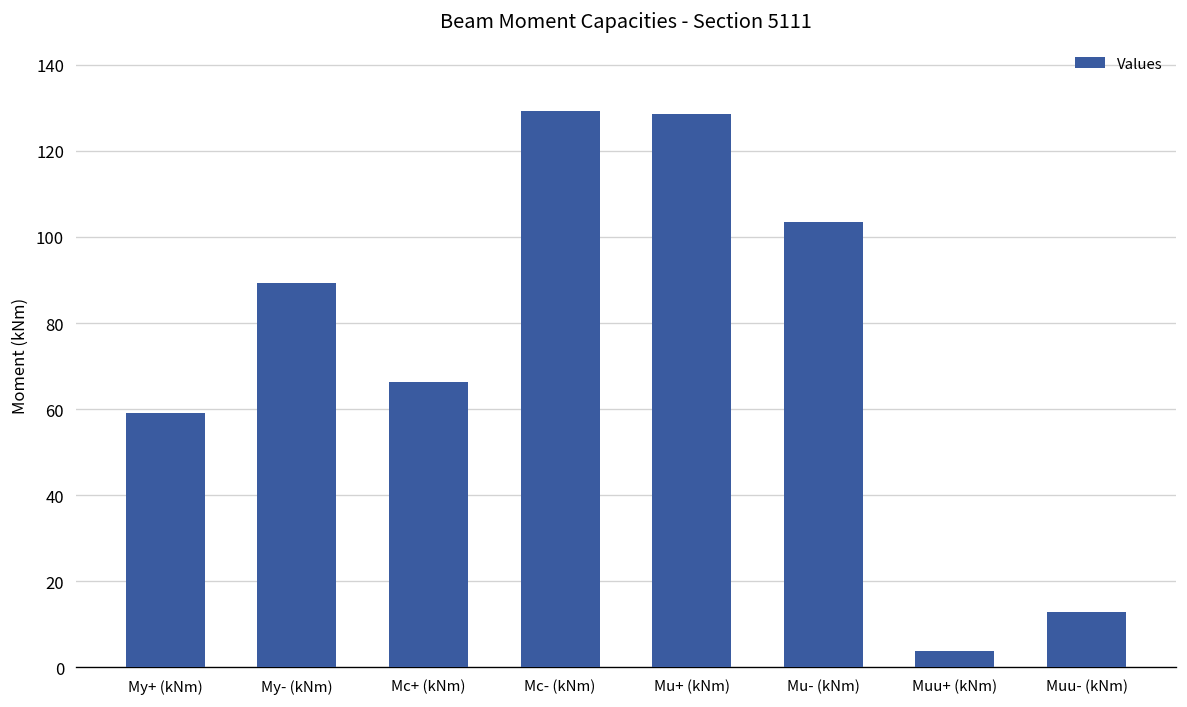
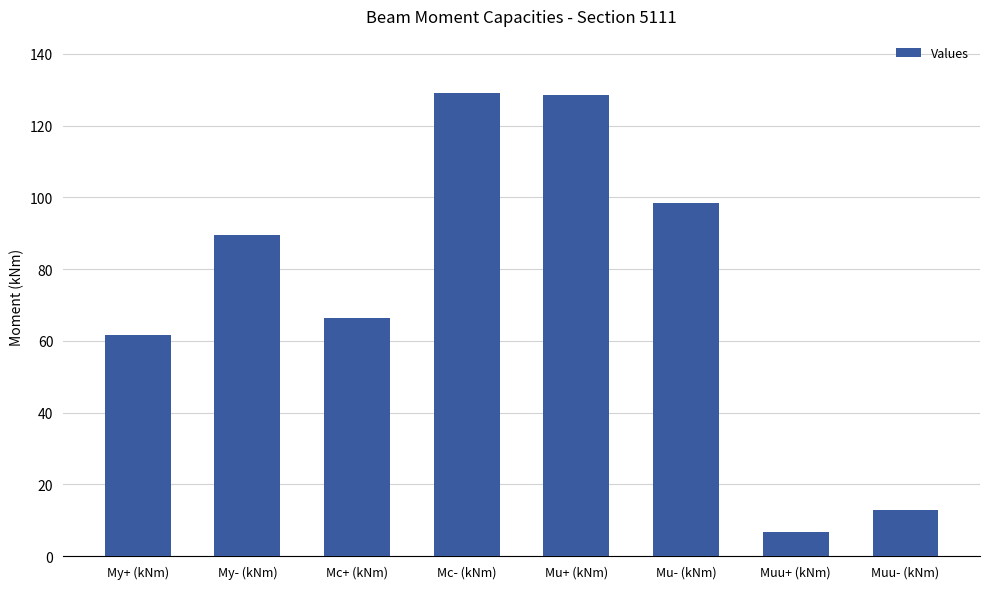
My+ (kNm): 59 -> 62
Mu- (kNm): 103 -> 98
Muu+ (kNm): 4 -> 7
